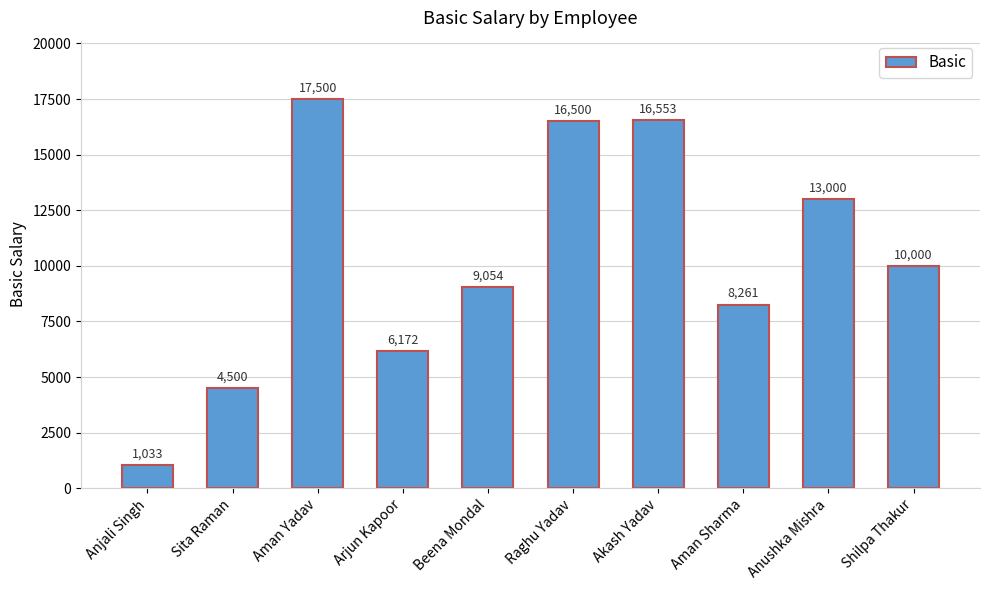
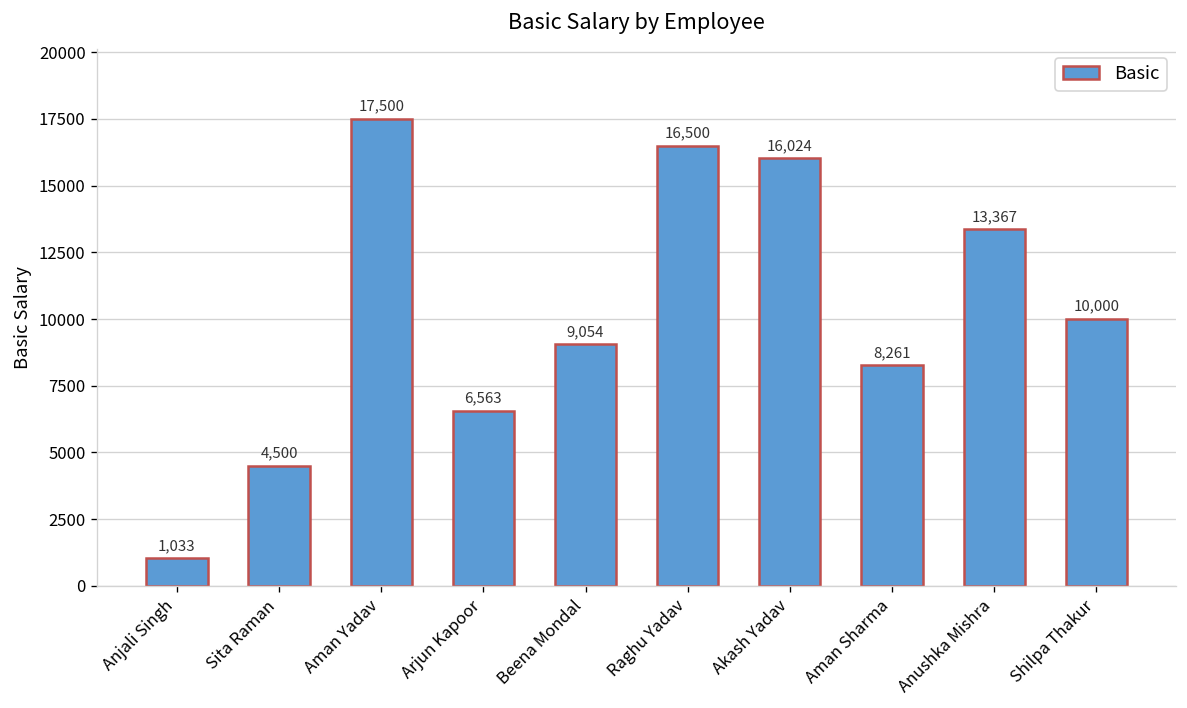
Arjun Kapoor: 6,172 -> 6,563
Akash Yadav: 16,553 -> 16,024
Anushka Mishra: 13,000 -> 13,367
